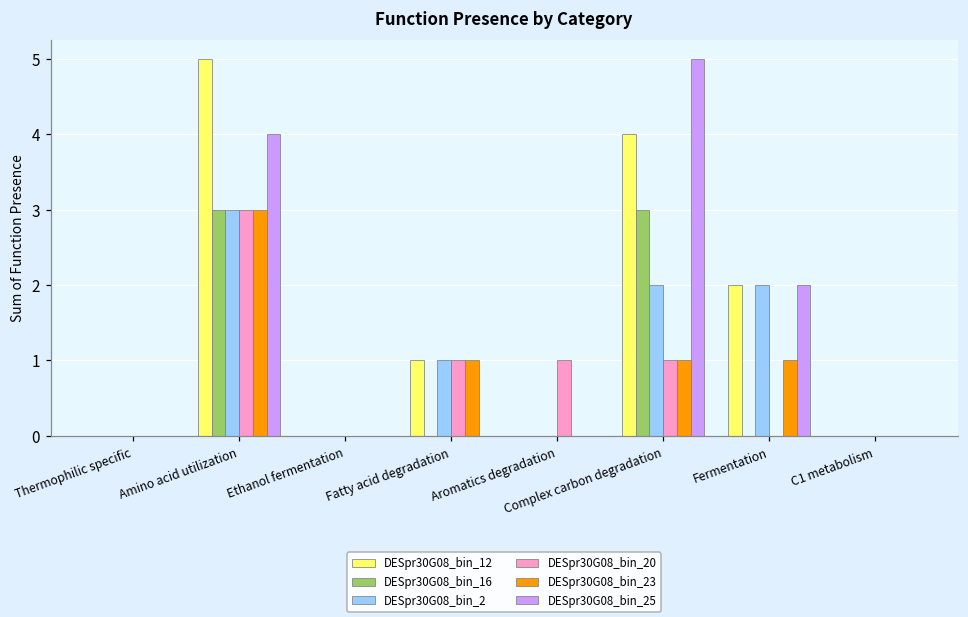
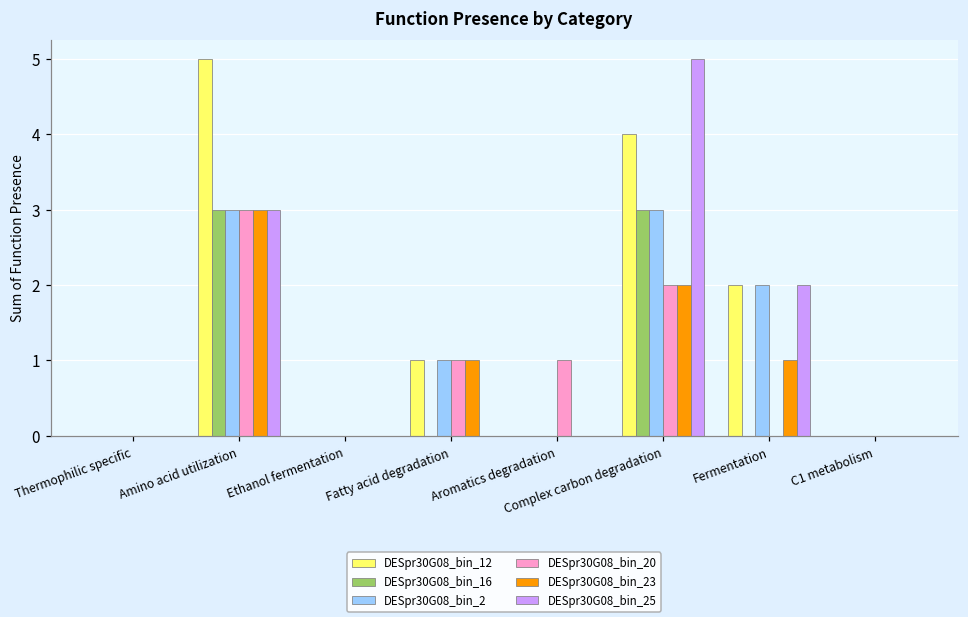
DESpr30G08_bin_25, Amino acid utilization: 4 -> 3
DESpr30G08_bin_2, Complex carbon degradation: 2 -> 3
DESpr30G08_bin_20, Complex carbon degradation: 1 -> 2
DESpr30G08_bin_23, Complex carbon degradation: 1 -> 2
